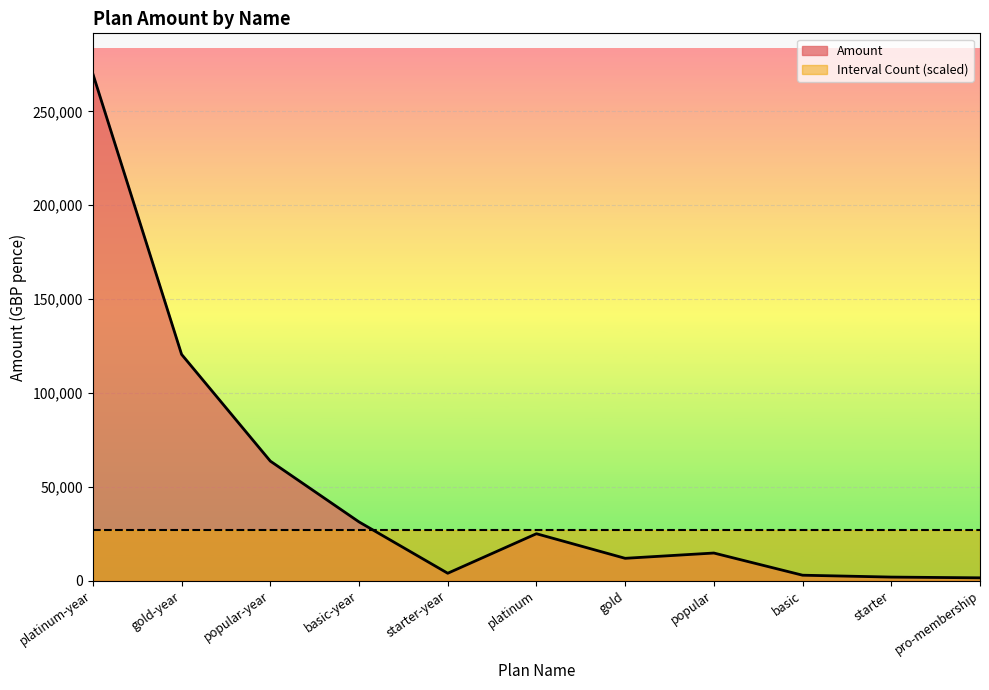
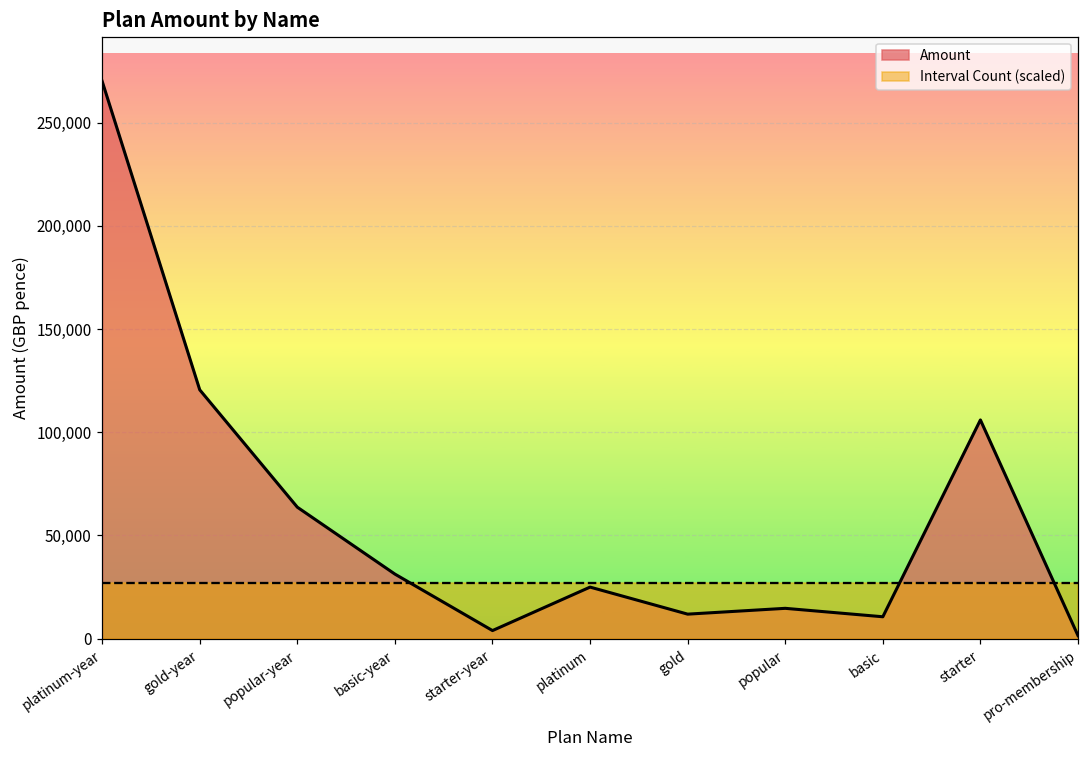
Amount, basic: 3,000 -> 11,000
Amount, starter: 2,000 -> 106,000
